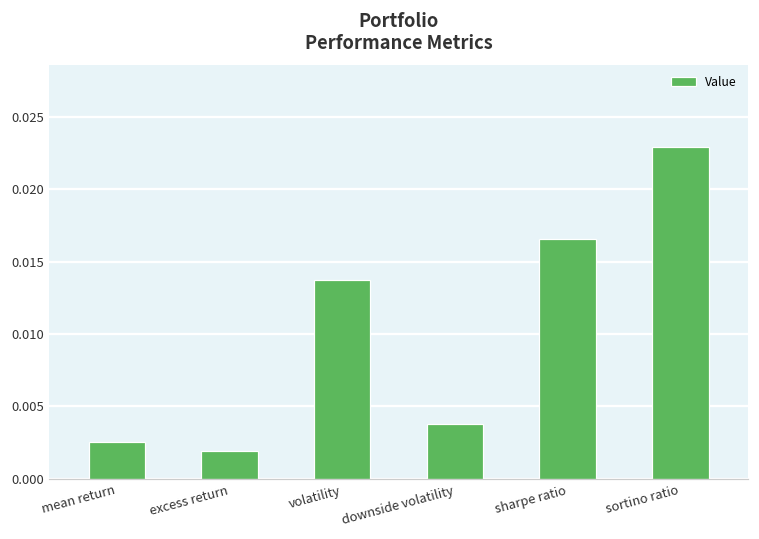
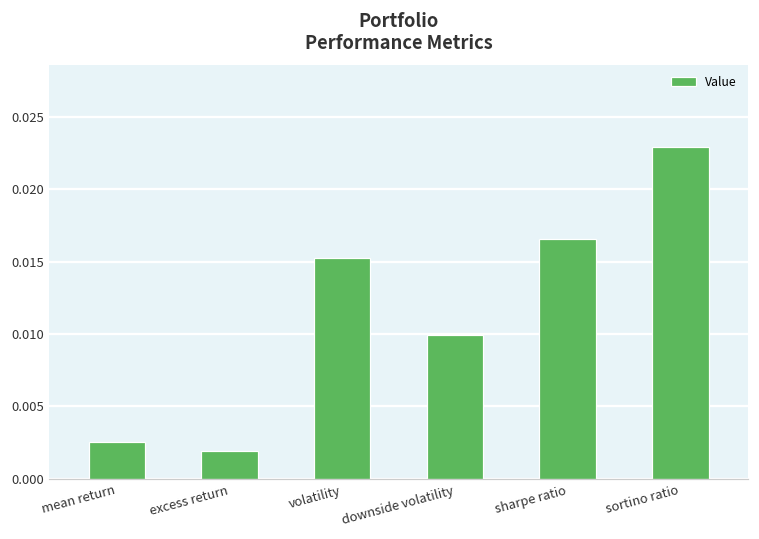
volatility: 0.0137 -> 0.0152
downside volatility: 0.0038 -> 0.0099
